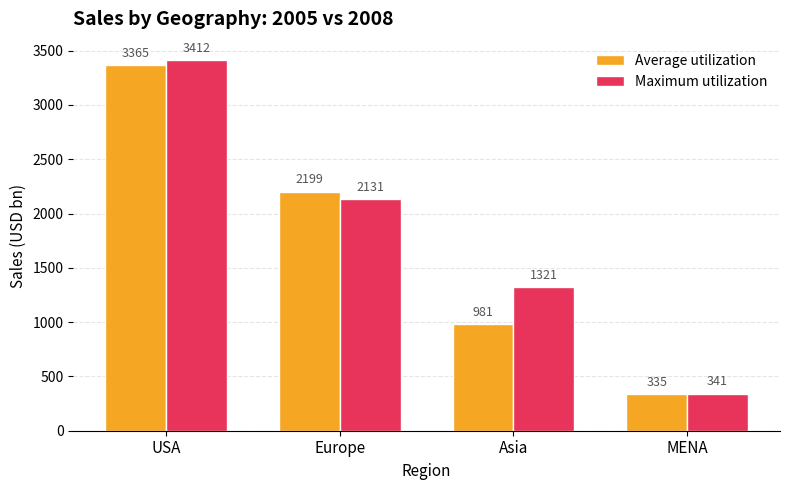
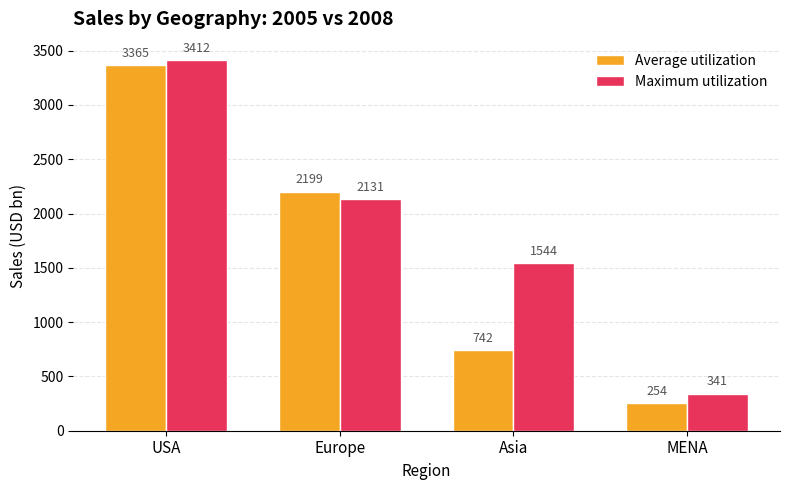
Average utilization, Asia: 981 -> 742
Maximum utilization, Asia: 1321 -> 1544
Average utilization, MENA: 335 -> 254
